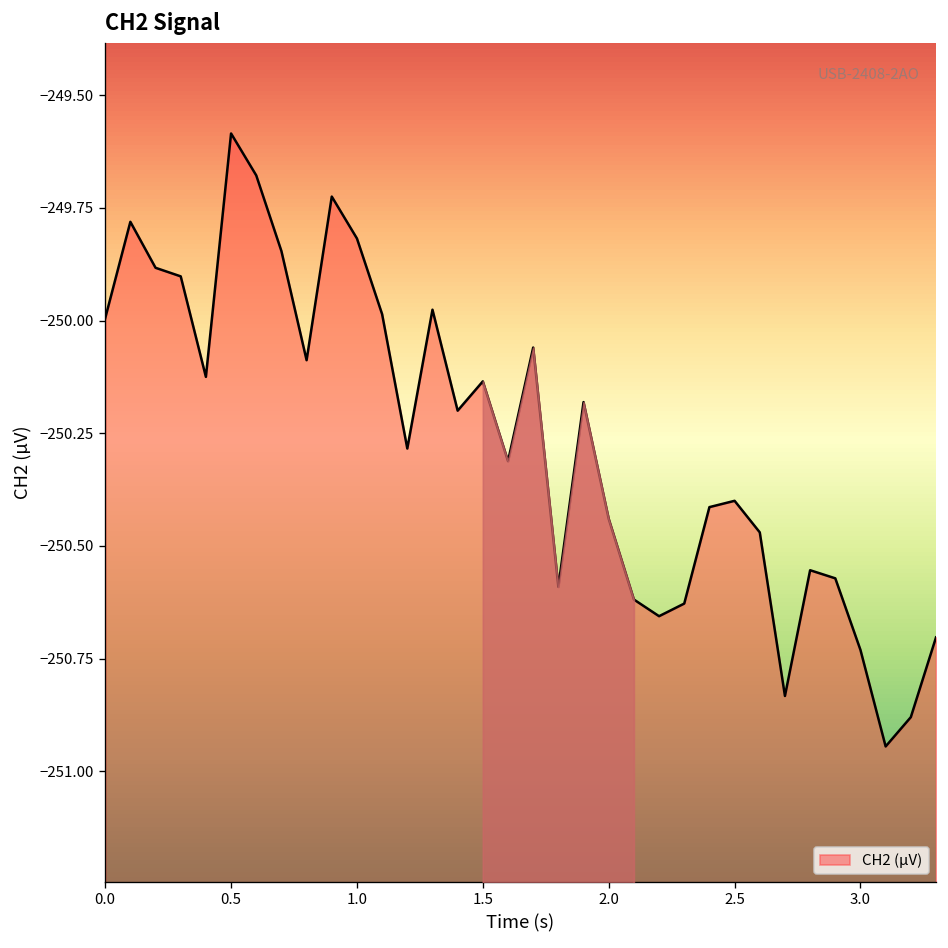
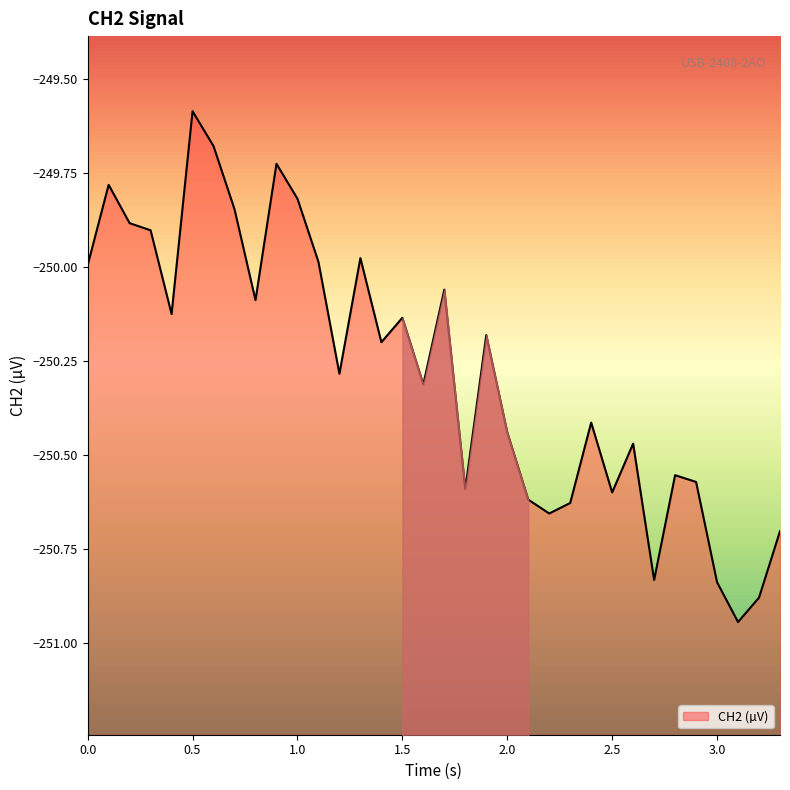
CH2 (µV), 2.5: -250.4 -> -250.6
CH2 (µV), 3.0: -250.73 -> -250.84
